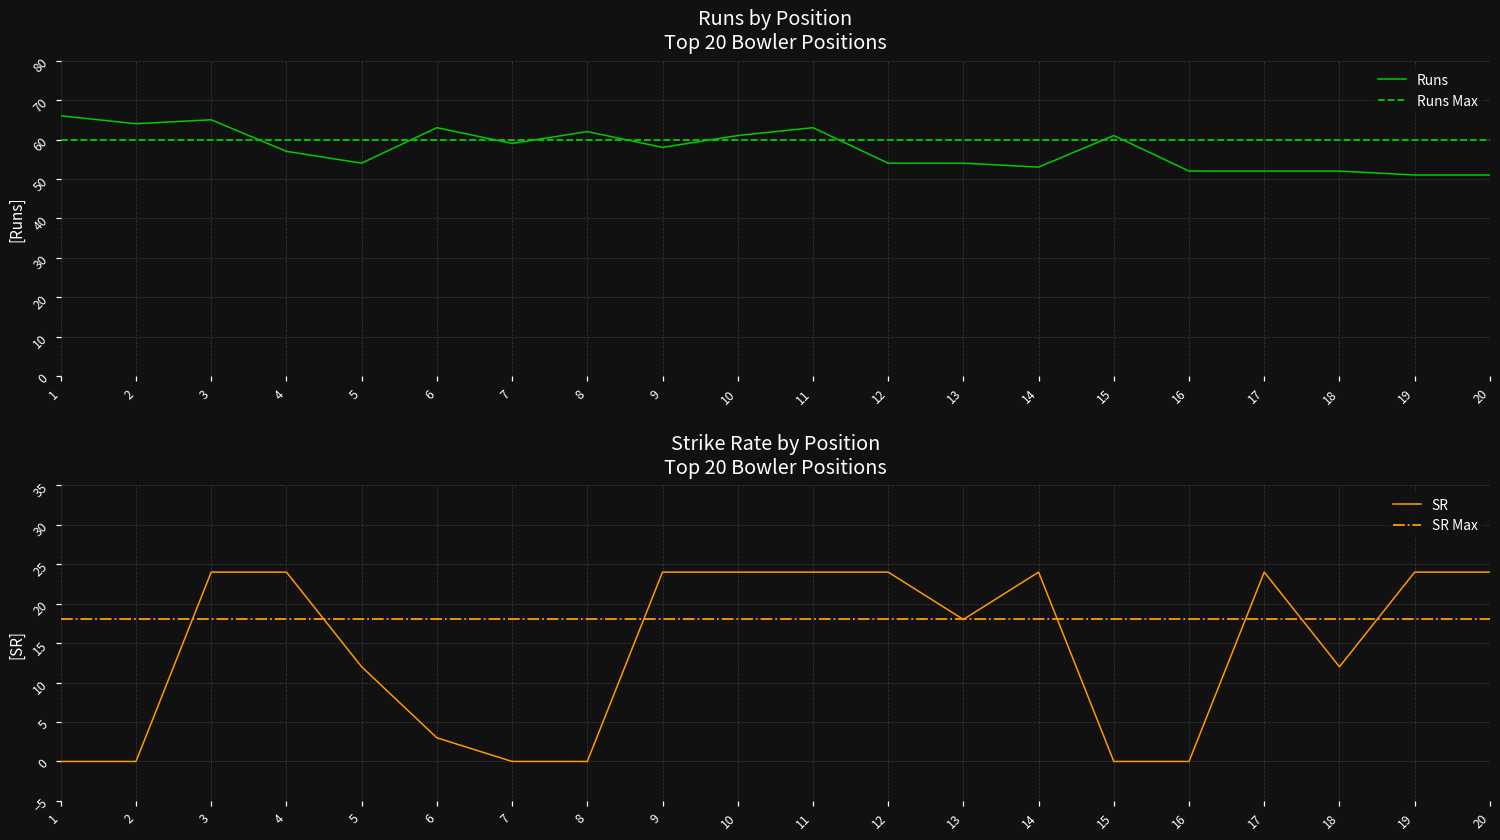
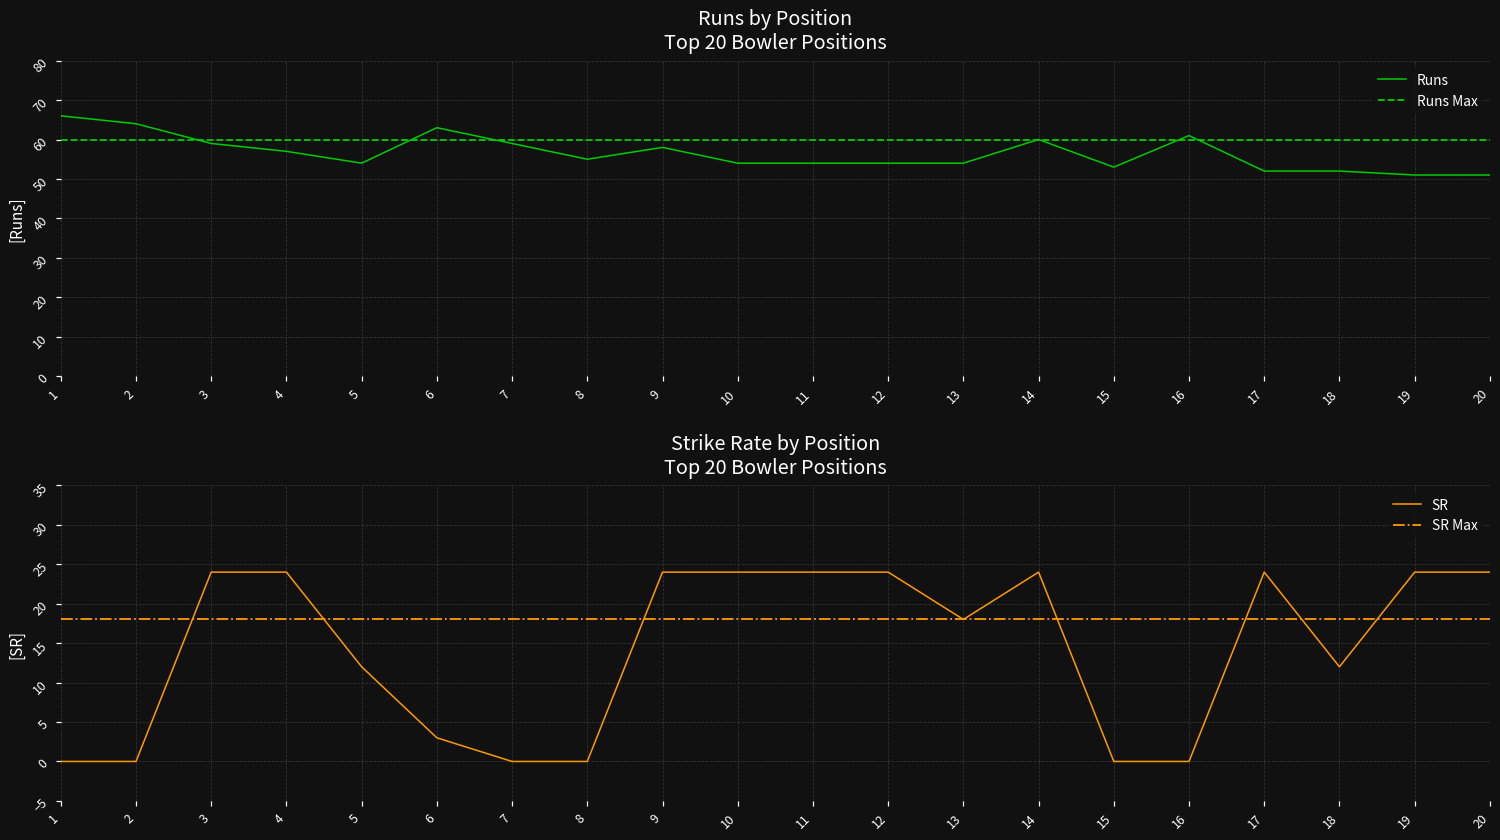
Runs by Position Top 20 Bowler Positions, 3: 65 -> 59
Runs by Position Top 20 Bowler Positions, 8: 62 -> 55
Runs by Position Top 20 Bowler Positions, 10: 61 -> 54
Runs by Position Top 20 Bowler Positions, 11: 63 -> 54
Runs by Position Top 20 Bowler Positions, 14: 53 -> 60
Runs by Position Top 20 Bowler Positions, 15: 61 -> 53
Runs by Position Top 20 Bowler Positions, 16: 52 -> 61
